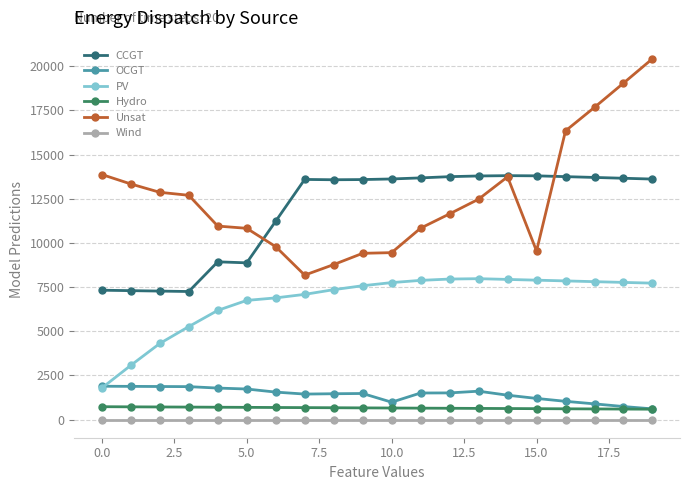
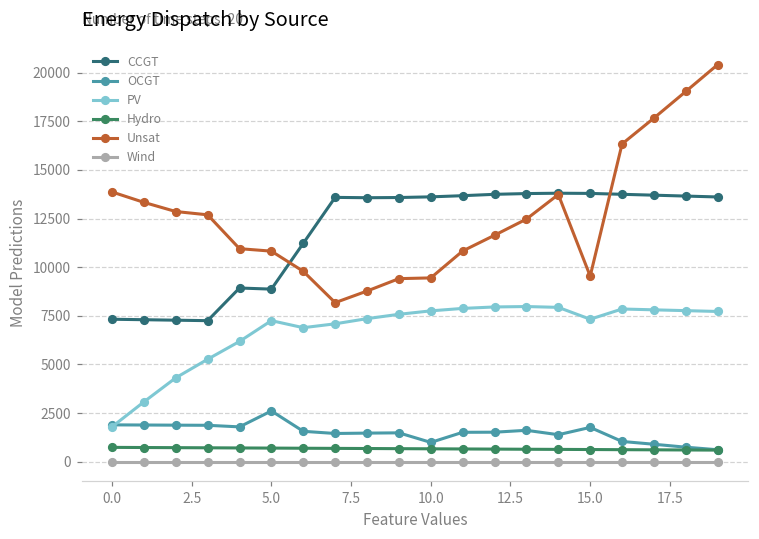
OCGT, 5.0: 1700 -> 2600
PV, 5.0: 6700 -> 7300
OCGT, 15.0: 1200 -> 1800
PV, 15.0: 7900 -> 7300
